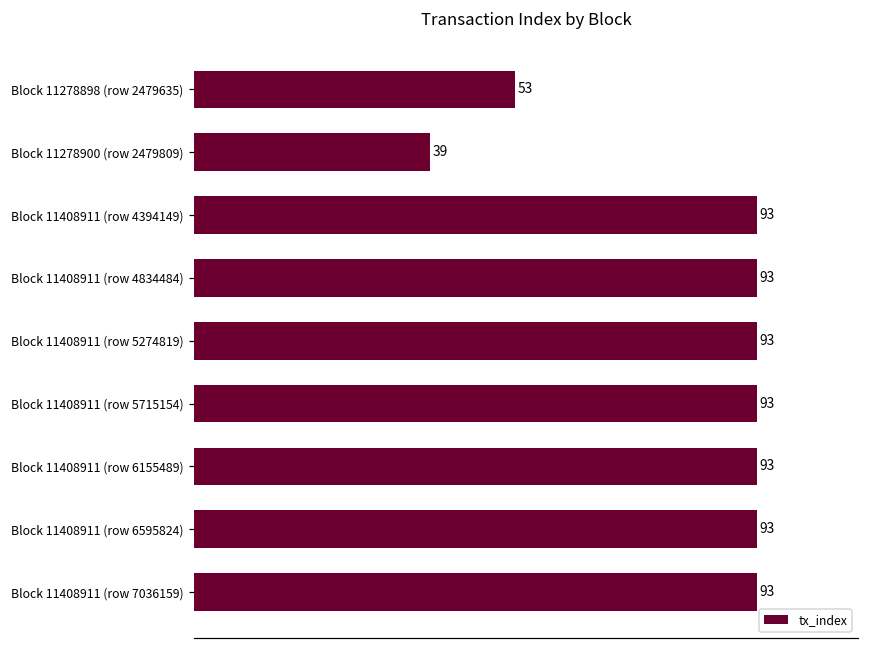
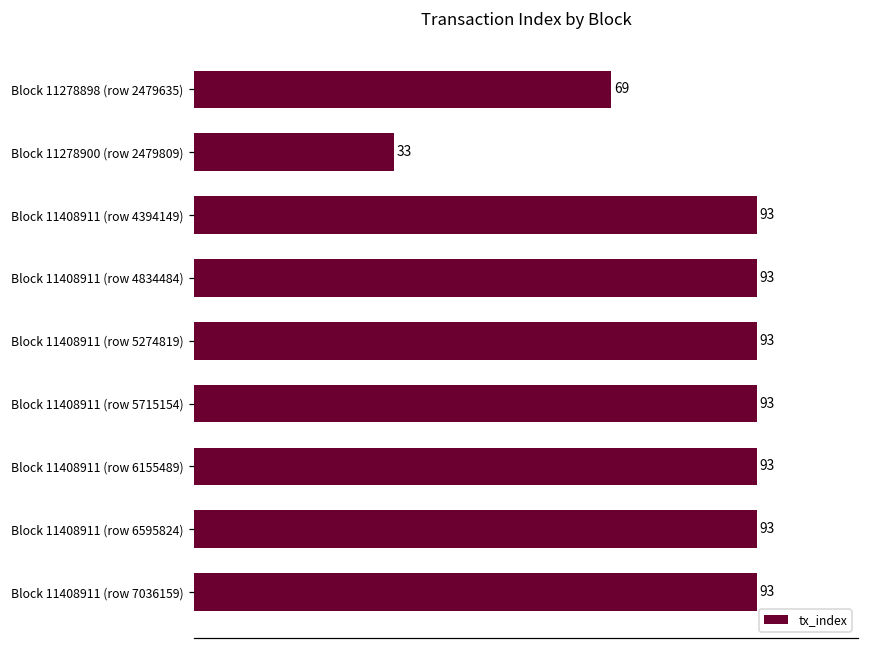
Block 11278898 (row 2479635): 53 -> 69
Block 11278900 (row 2479809): 39 -> 33
